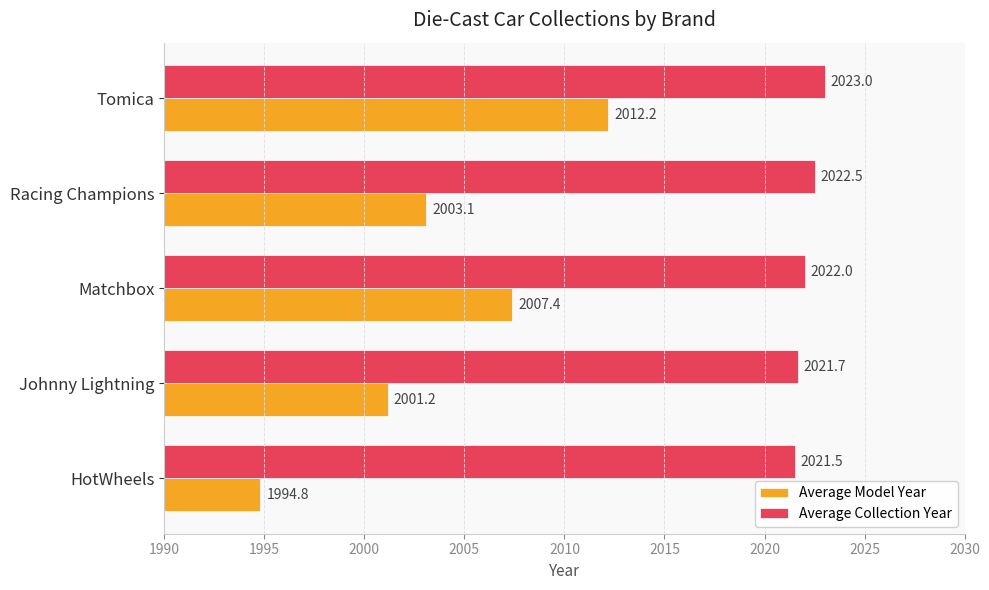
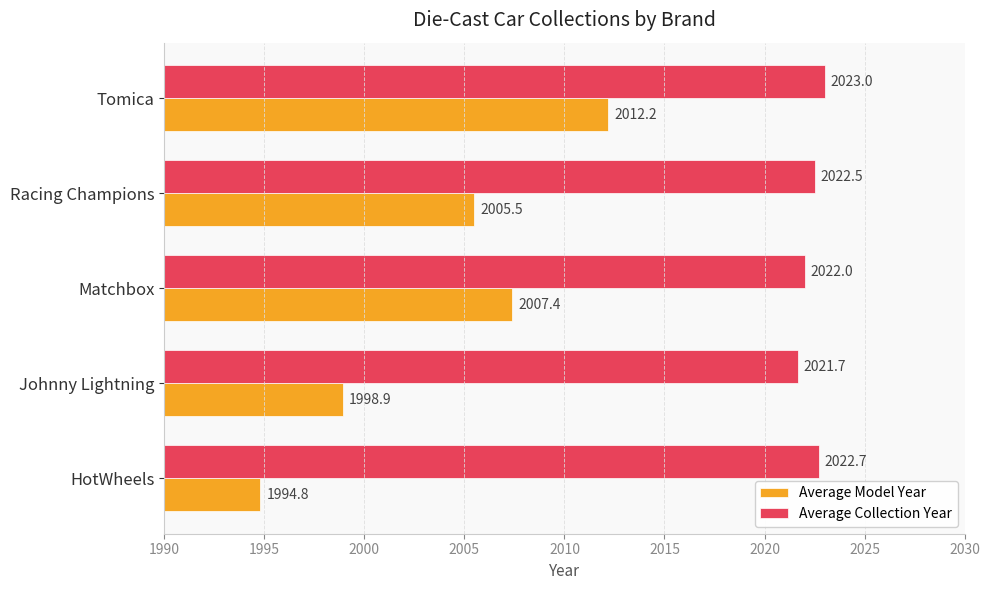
Average Model Year, Racing Champions: 2003.1 -> 2005.5
Average Model Year, Johnny Lightning: 2001.2 -> 1998.9
Average Collection Year, HotWheels: 2021.5 -> 2022.7
